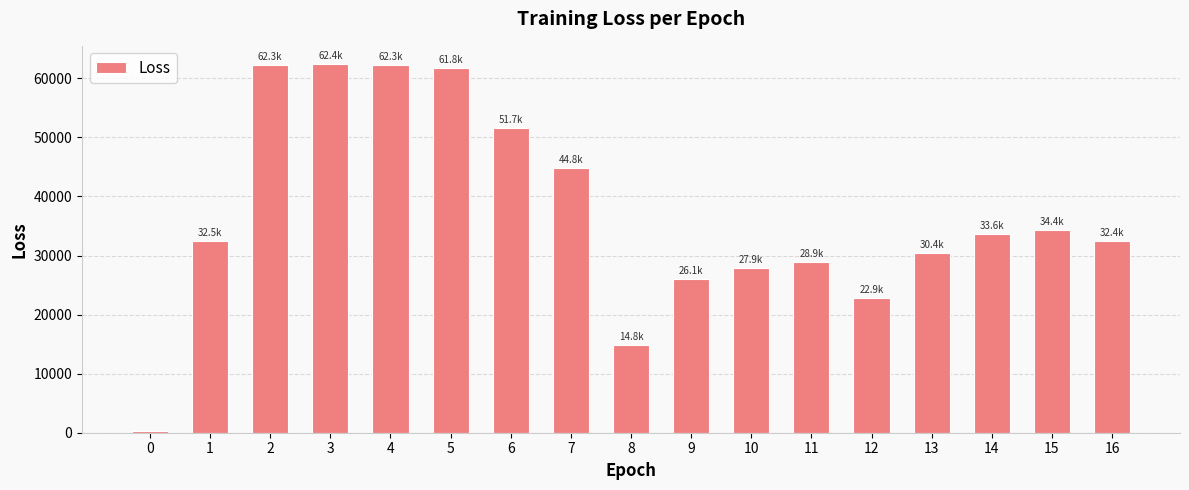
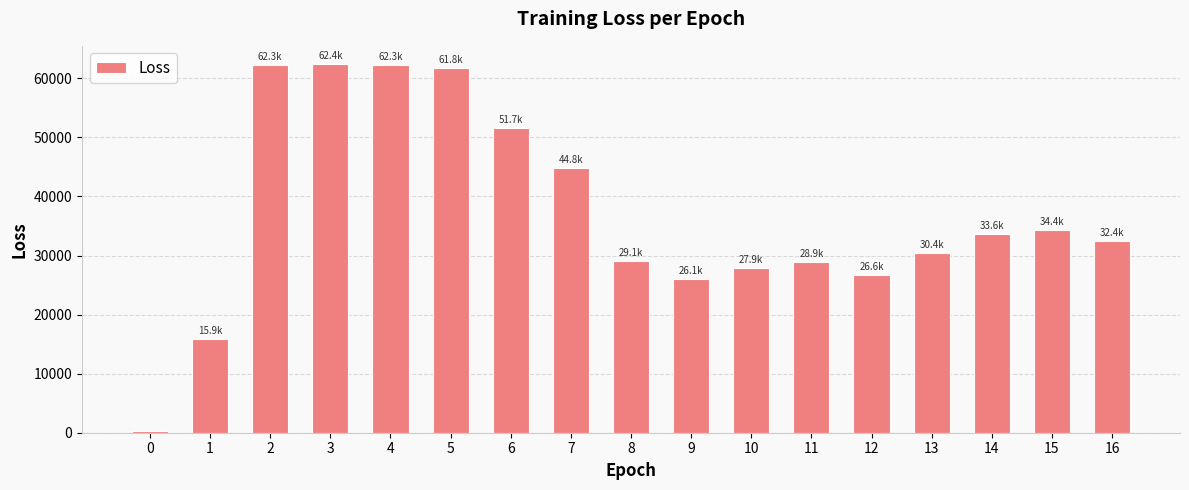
1: 32.5k -> 15.9k
8: 14.8k -> 29.1k
12: 22.9k -> 26.6k
